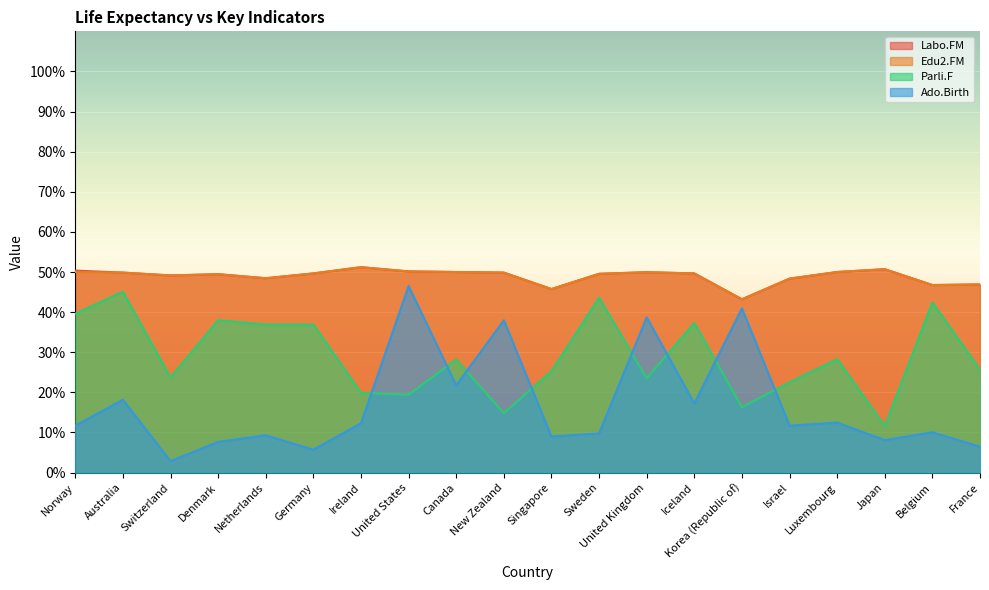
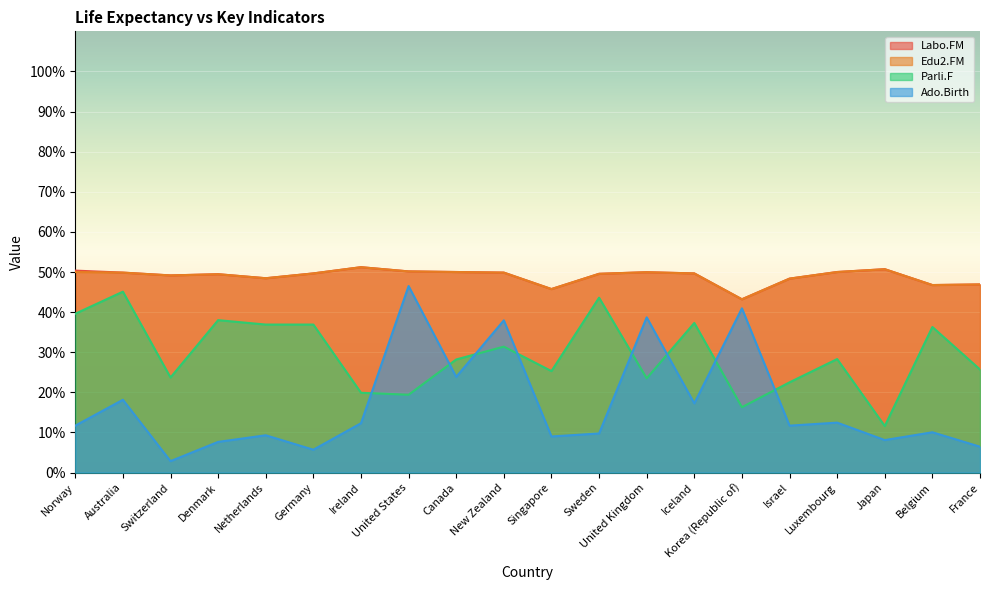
Ado.Birth, Canada: 22% -> 24%
Parli.F, New Zealand: 15% -> 31%
Parli.F, Belgium: 42% -> 36%
